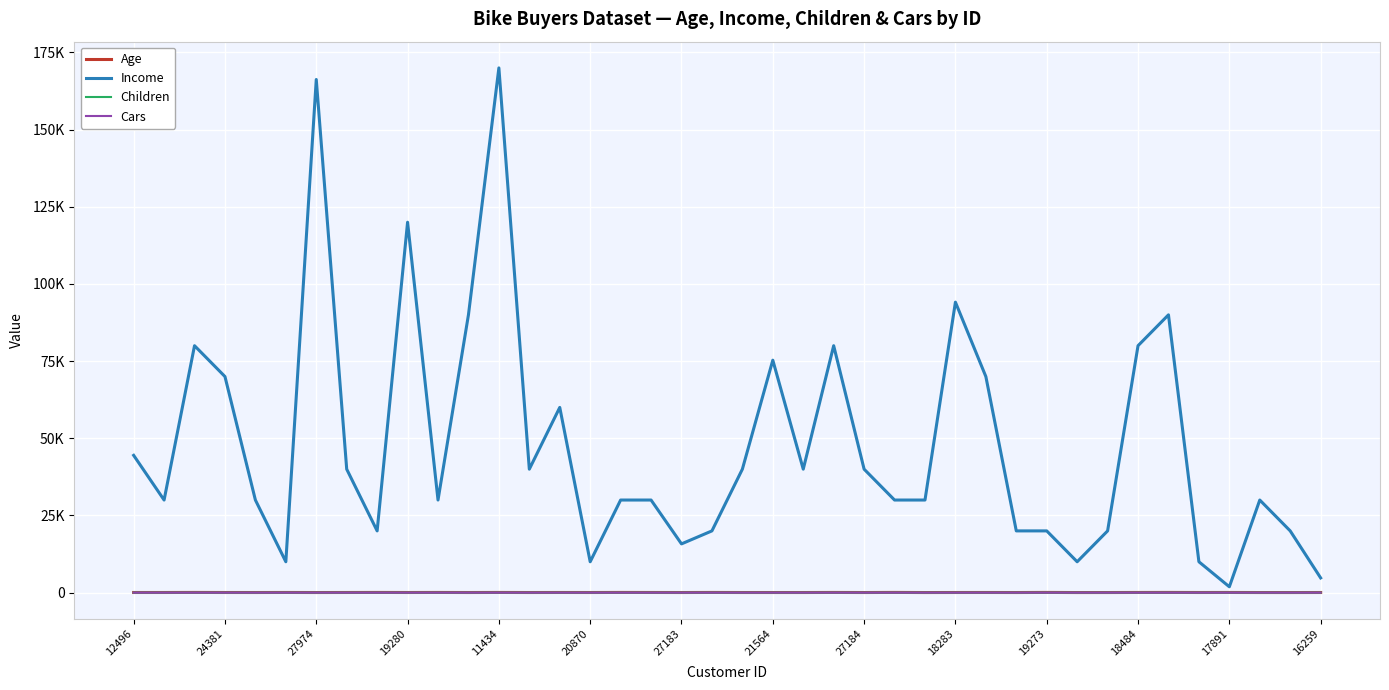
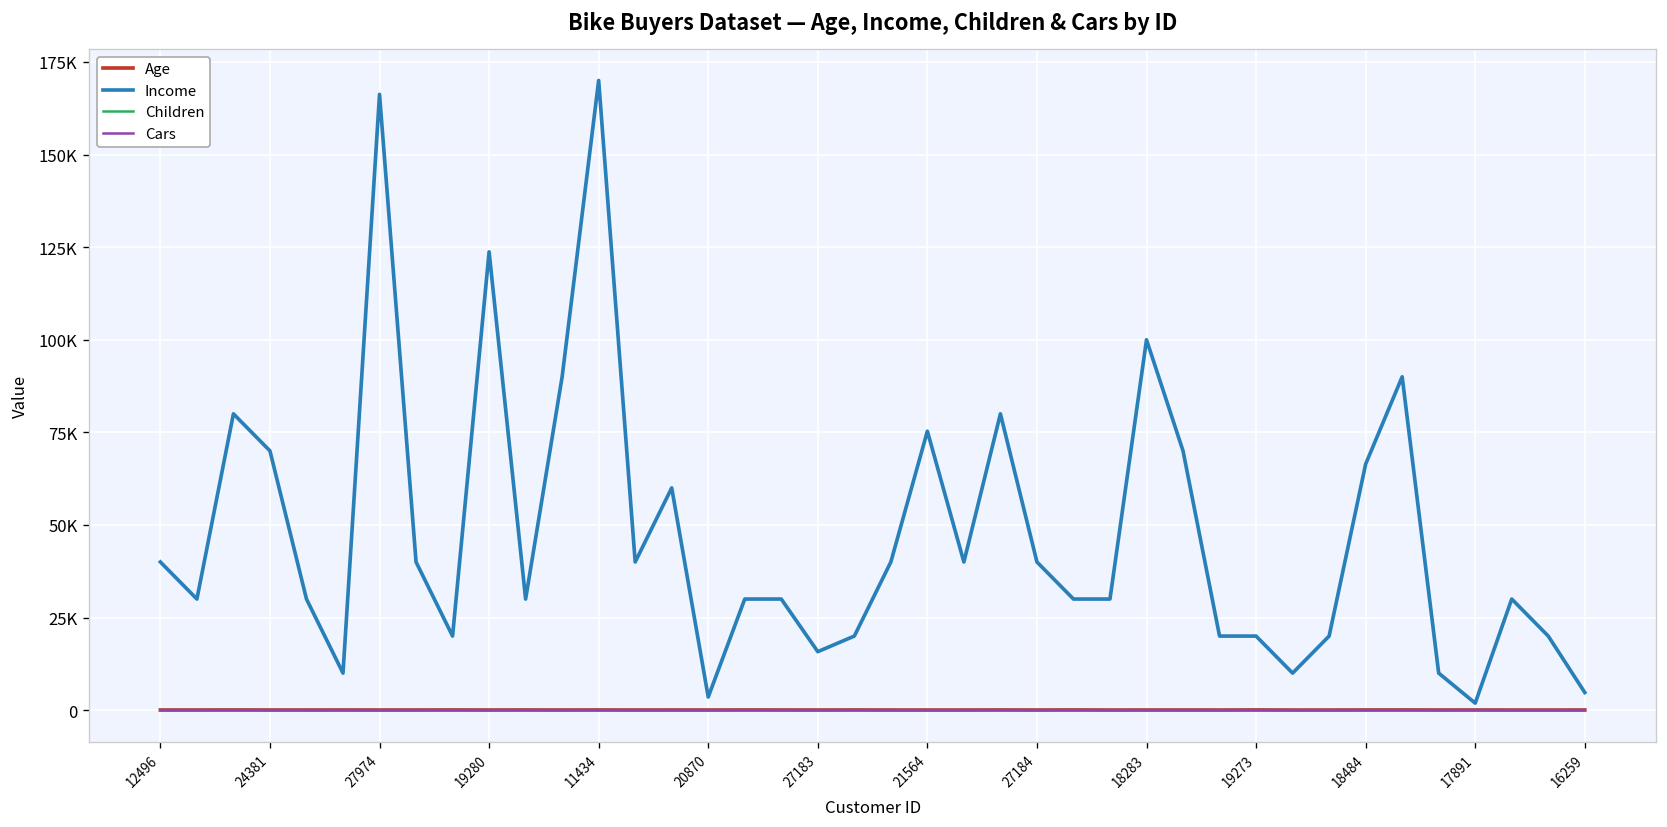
Income, 12496: 44000 -> 40000
Income, 19280: 120000 -> 124000
Income, 20870: 10000 -> 4000
Income, 18283: 94000 -> 100000
Income, 18484: 80000 -> 66000
